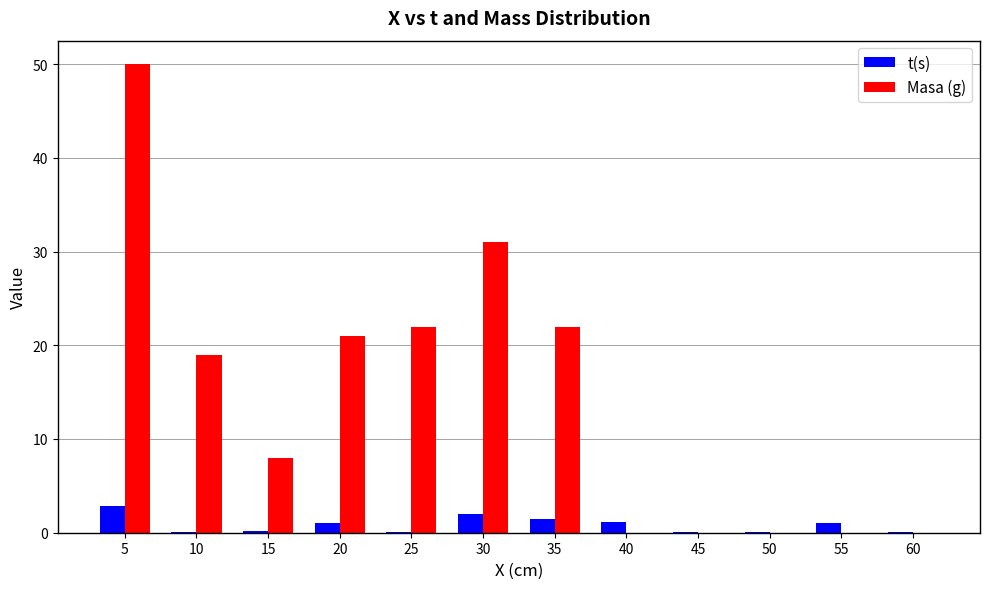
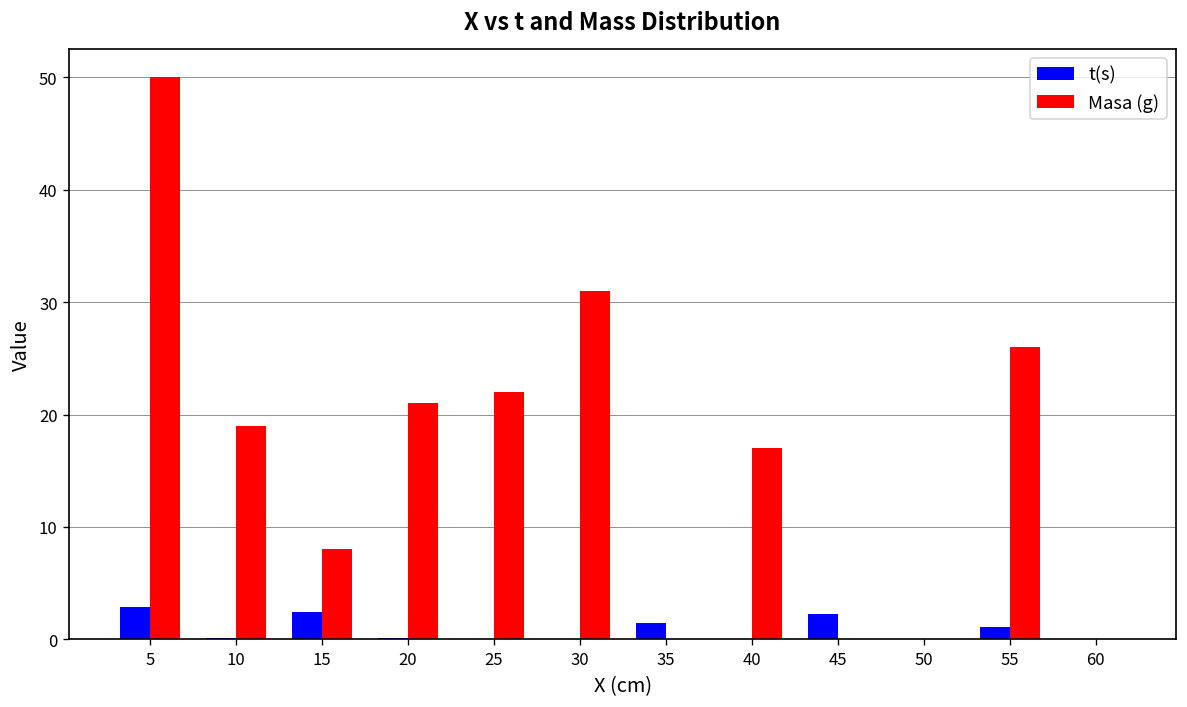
t(s), 15: 0 -> 2
t(s), 20: 1 -> 0
t(s), 30: 2 -> 0
Masa (g), 35: 22 -> 0
t(s), 40: 1 -> 0
Masa (g), 40: 0 -> 17
t(s), 45: 0 -> 2
Masa (g), 55: 0 -> 26
